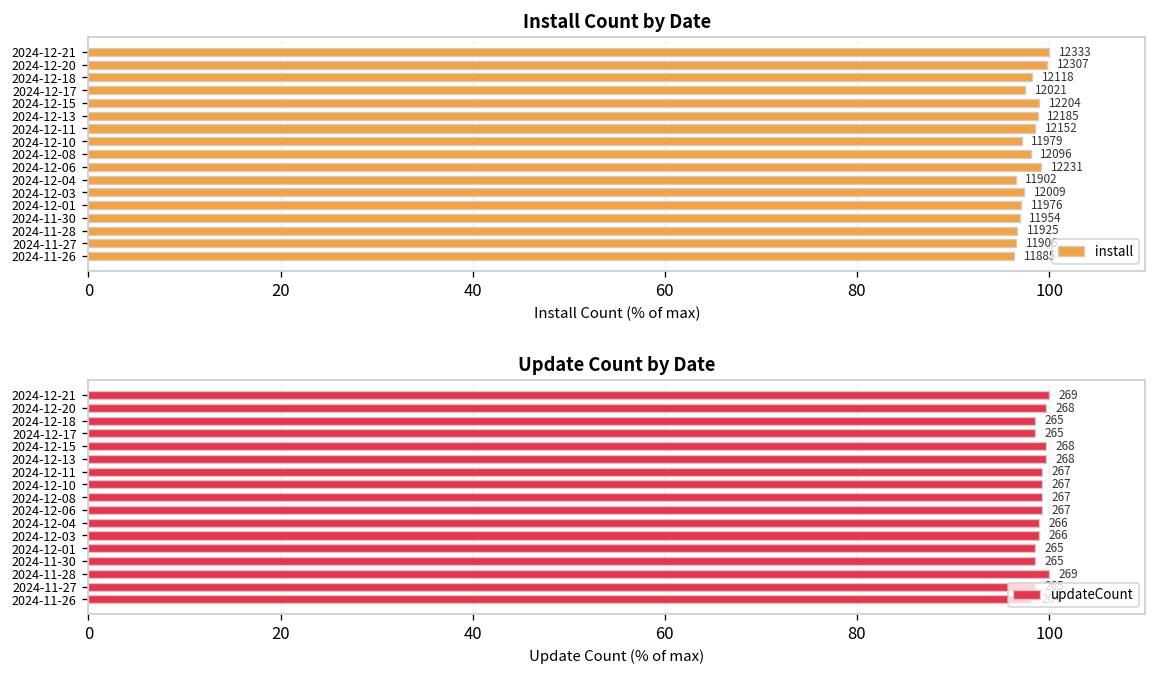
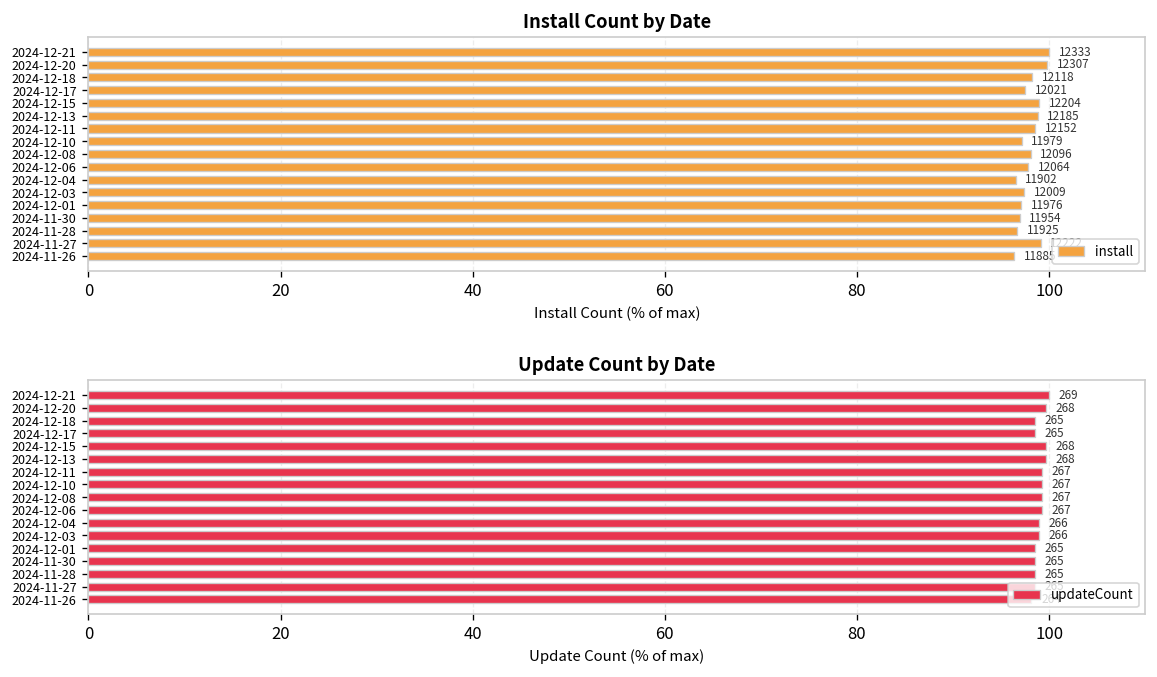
Install Count by Date, 2024-12-06: 12231 -> 12064
Install Count by Date, 2024-11-27: 97 -> 99
Update Count by Date, 2024-11-28: 269 -> 265
